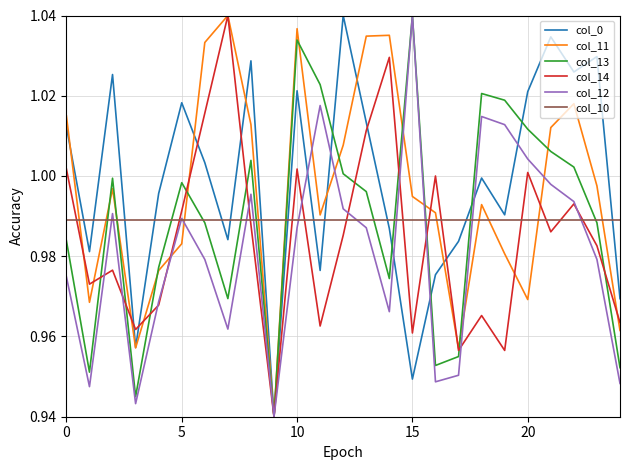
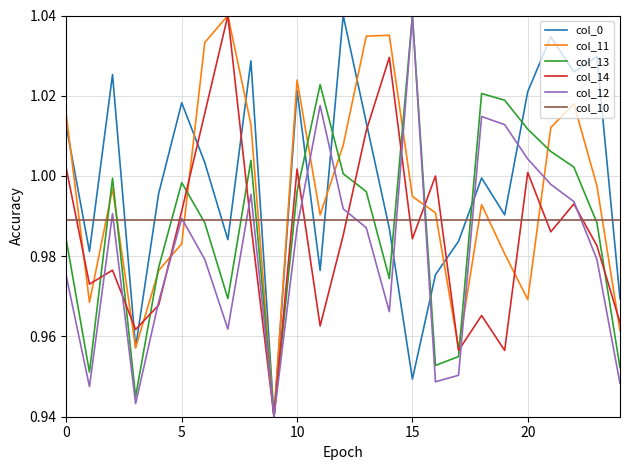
col_11, 10: 1.037 -> 1.024
col_13, 10: 1.034 -> 0.996
col_14, 15: 0.961 -> 0.984
